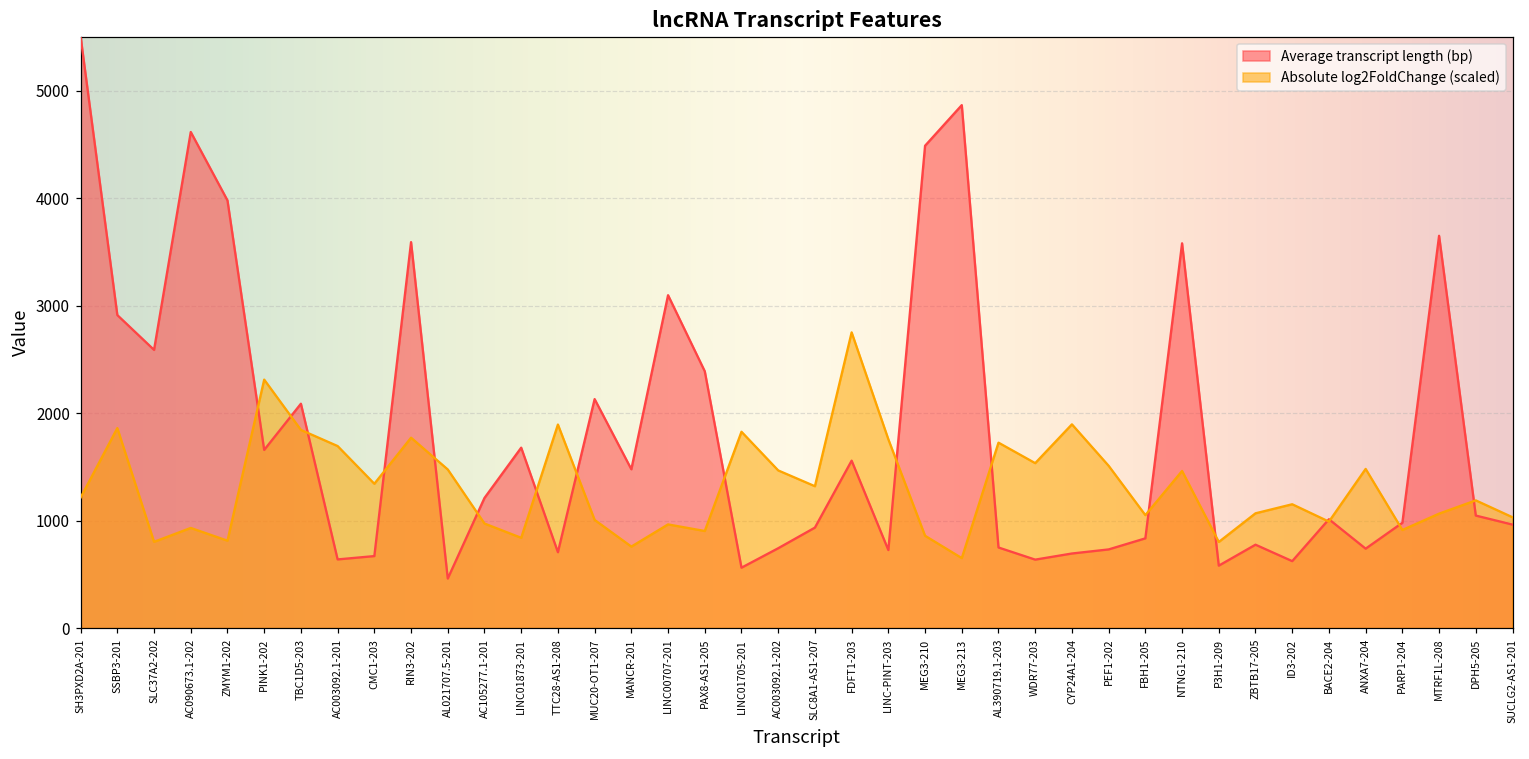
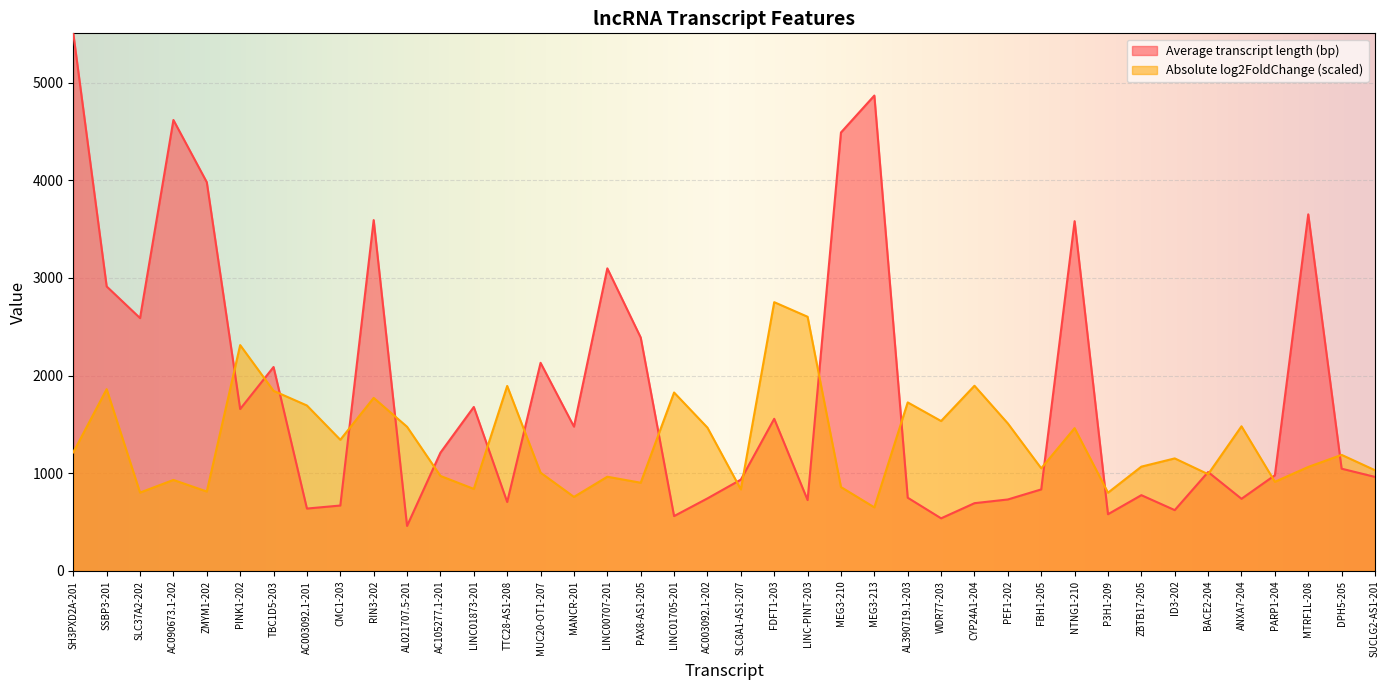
Absolute log2FoldChange (scaled), SLC8A1-AS1-207: 1300 -> 800
Absolute log2FoldChange (scaled), LINC-PINT-203: 1800 -> 2600
Average transcript length (bp), WDR77-203: 600 -> 500
